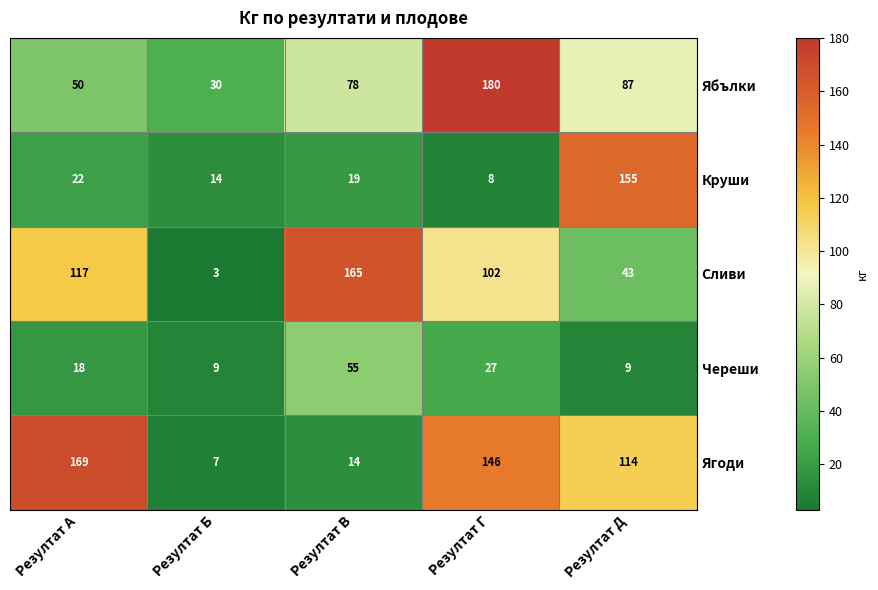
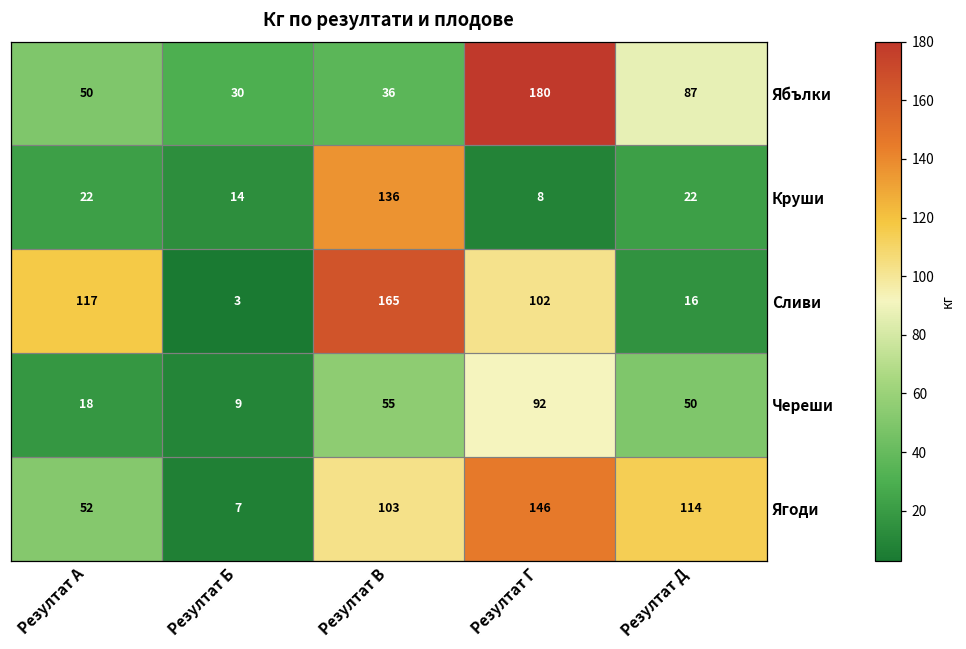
Ябълки, Резултат В: 78 -> 36
Круши, Резултат В: 19 -> 136
Круши, Резултат Д: 155 -> 22
Сливи, Резултат Д: 43 -> 16
Череши, Резултат Г: 27 -> 92
Череши, Резултат Д: 9 -> 50
Ягоди, Резултат А: 169 -> 52
Ягоди, Резултат В: 14 -> 103
